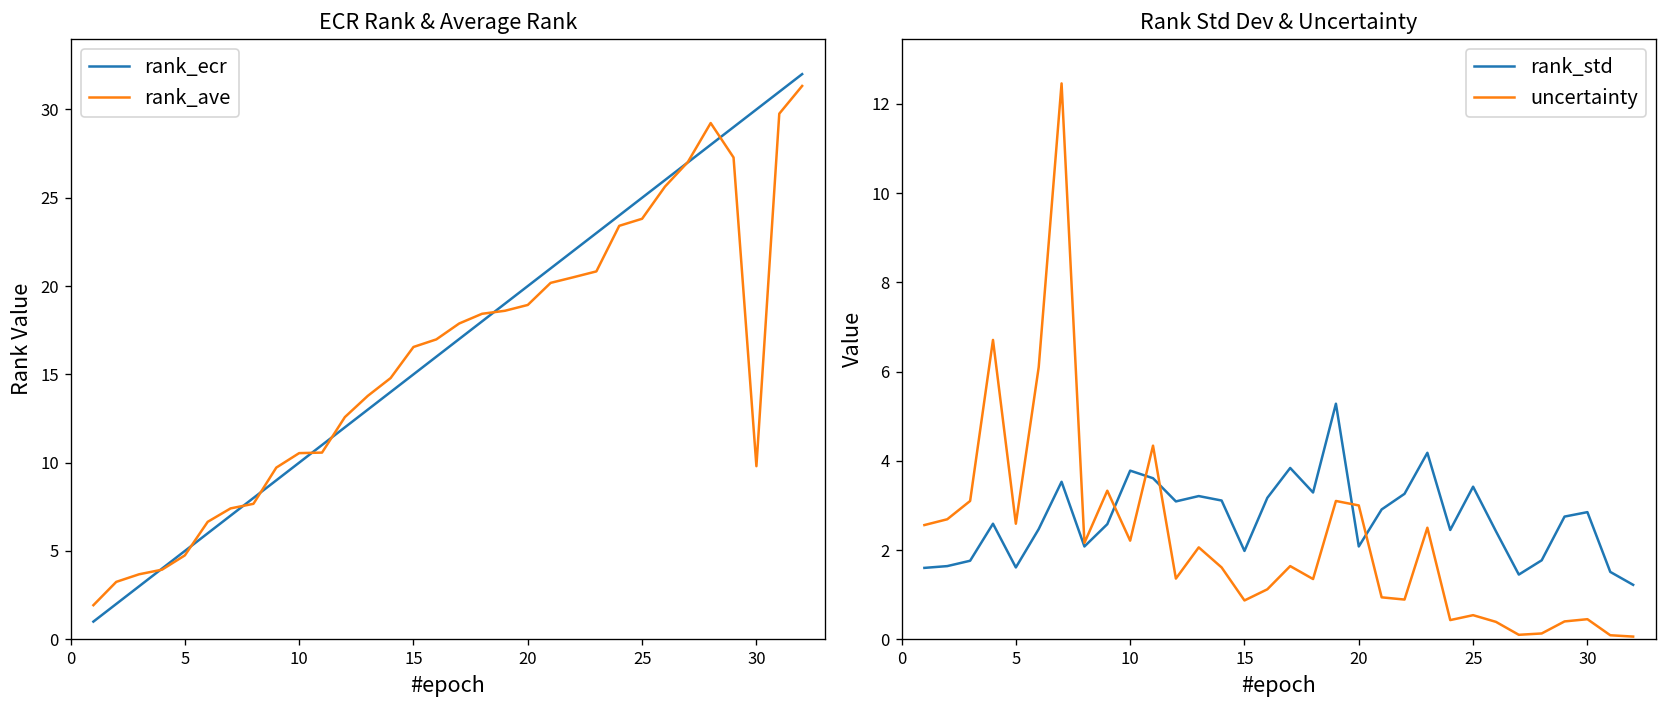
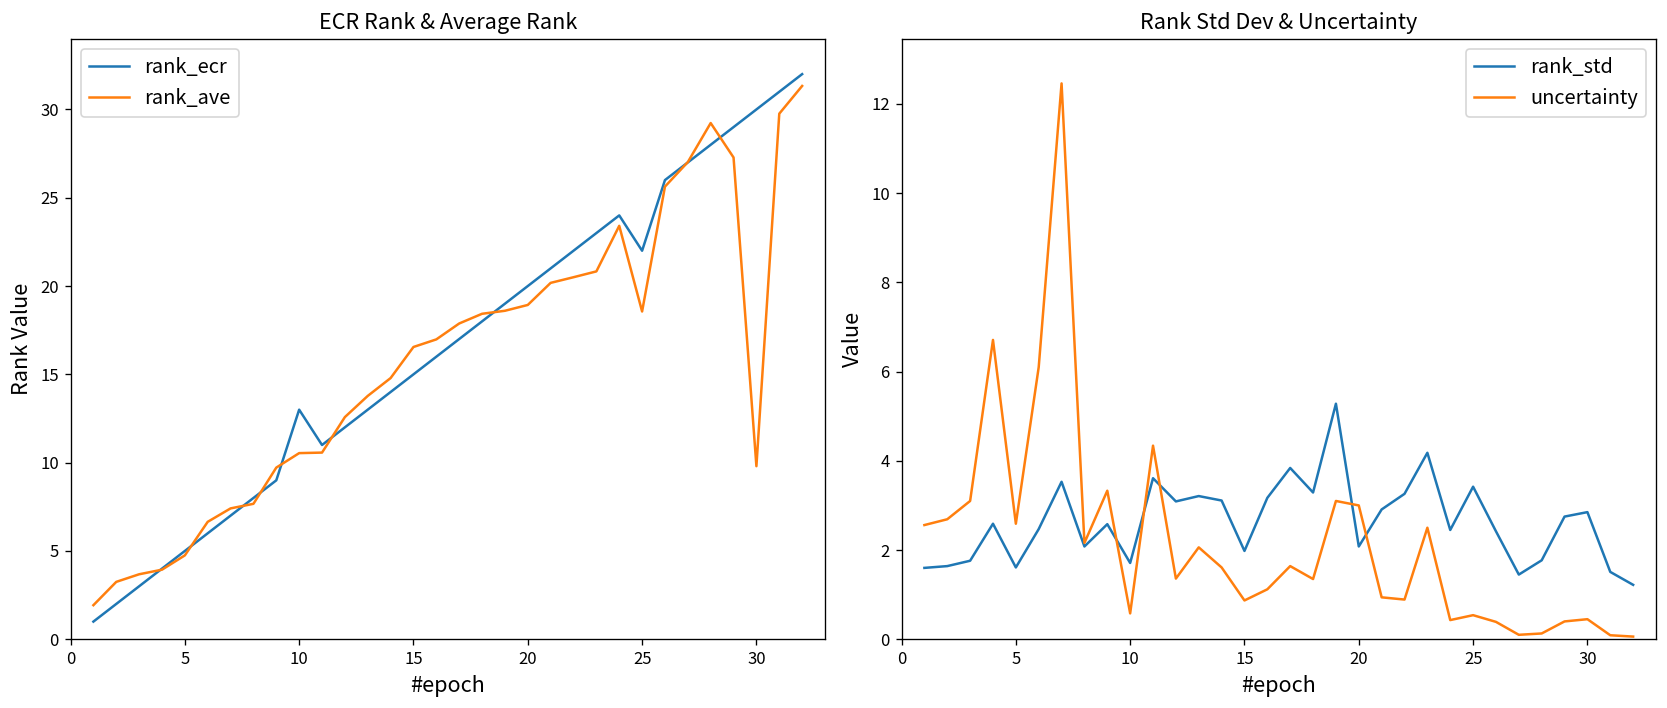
ECR Rank & Average Rank, rank_ecr, 10: 10 -> 13
ECR Rank & Average Rank, rank_ecr, 25: 25 -> 22
ECR Rank & Average Rank, rank_ave, 25: 23.8 -> 18.6
Rank Std Dev & Uncertainty, rank_std, 10: 3.8 -> 1.7
Rank Std Dev & Uncertainty, uncertainty, 10: 2.2 -> 0.6
